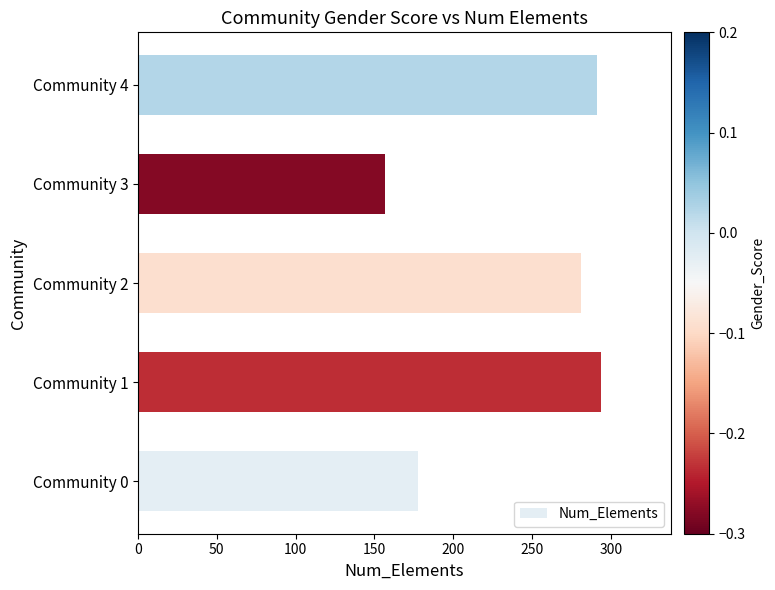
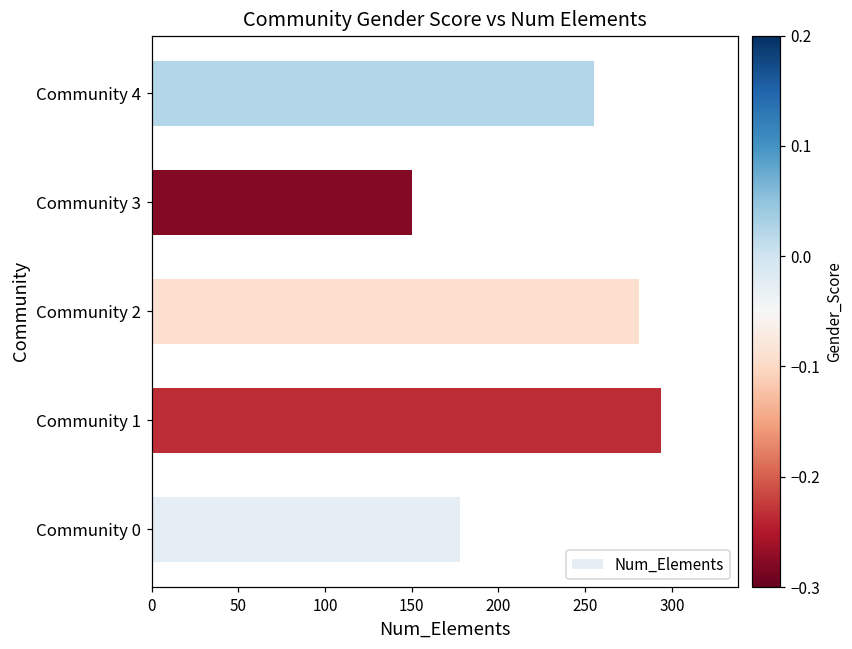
Community 4: 291 -> 255
Community 3: 157 -> 150
